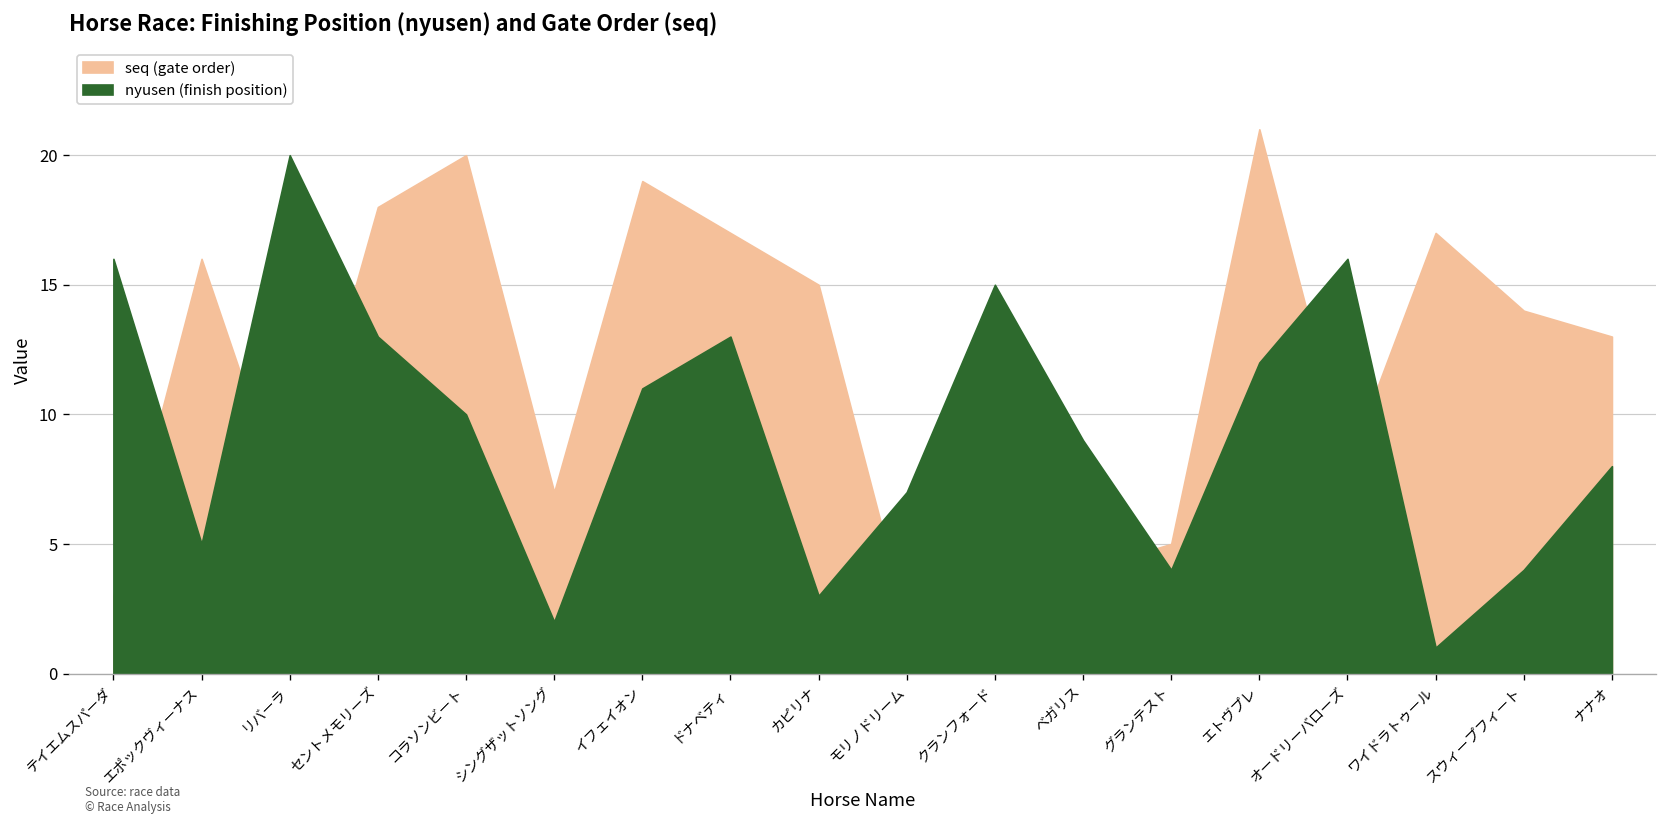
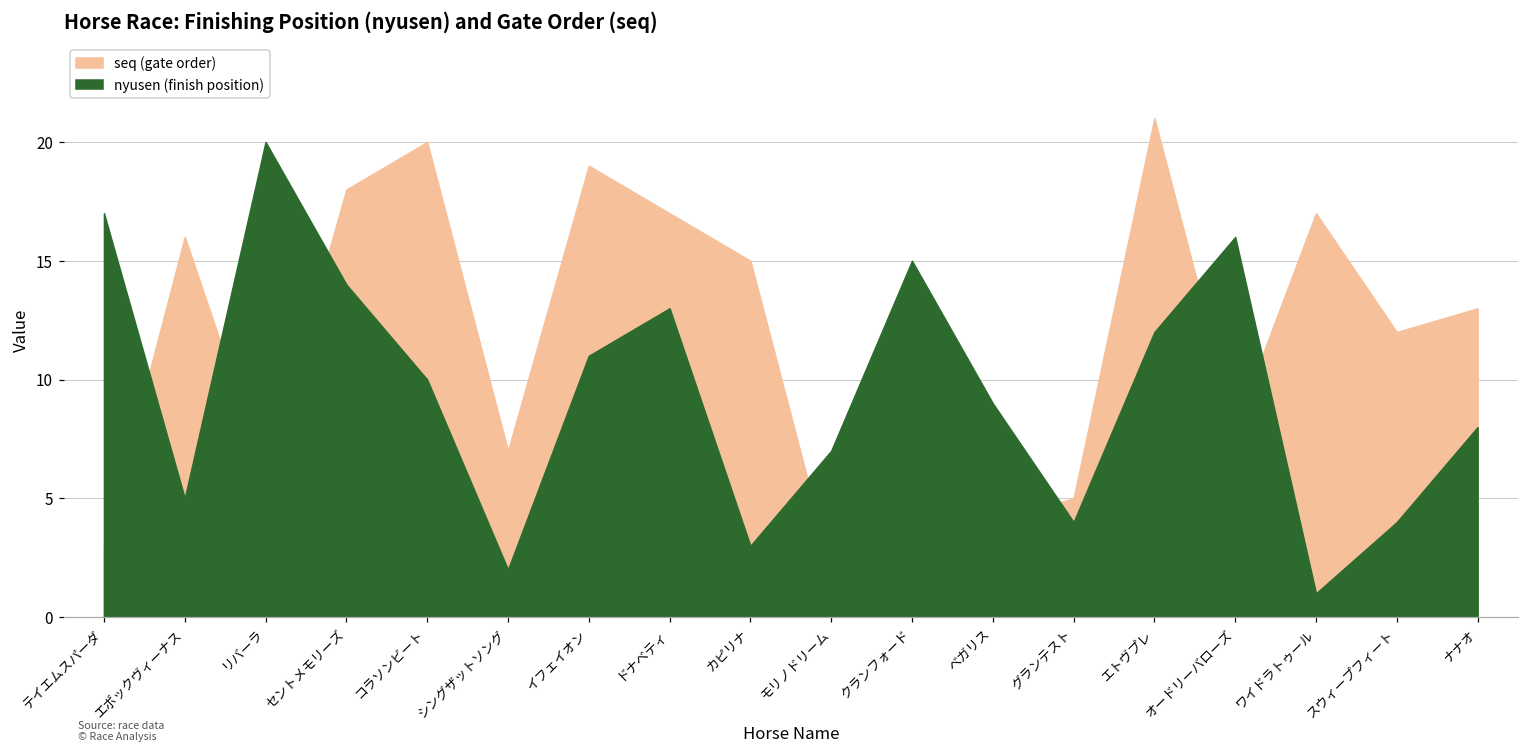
nyusen (finish position), テイエムスパーダ: 16 -> 17
nyusen (finish position), セントメモリーズ: 13 -> 14
seq (gate order), スウィープフィート: 14 -> 12
